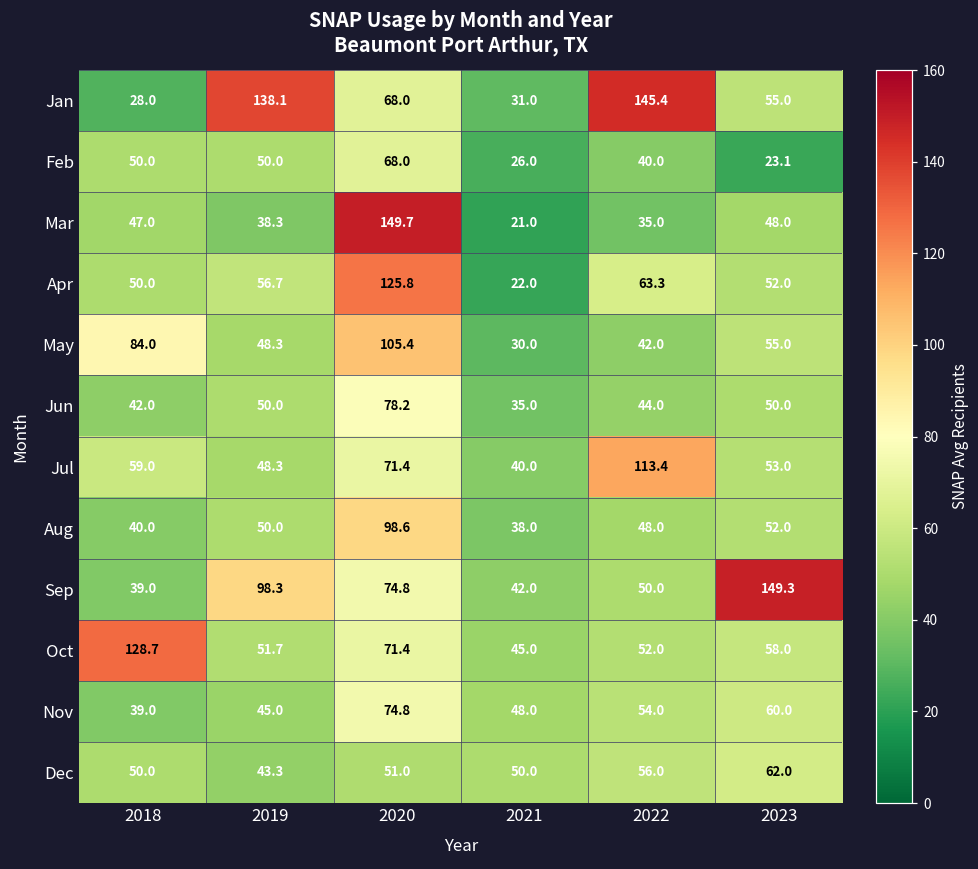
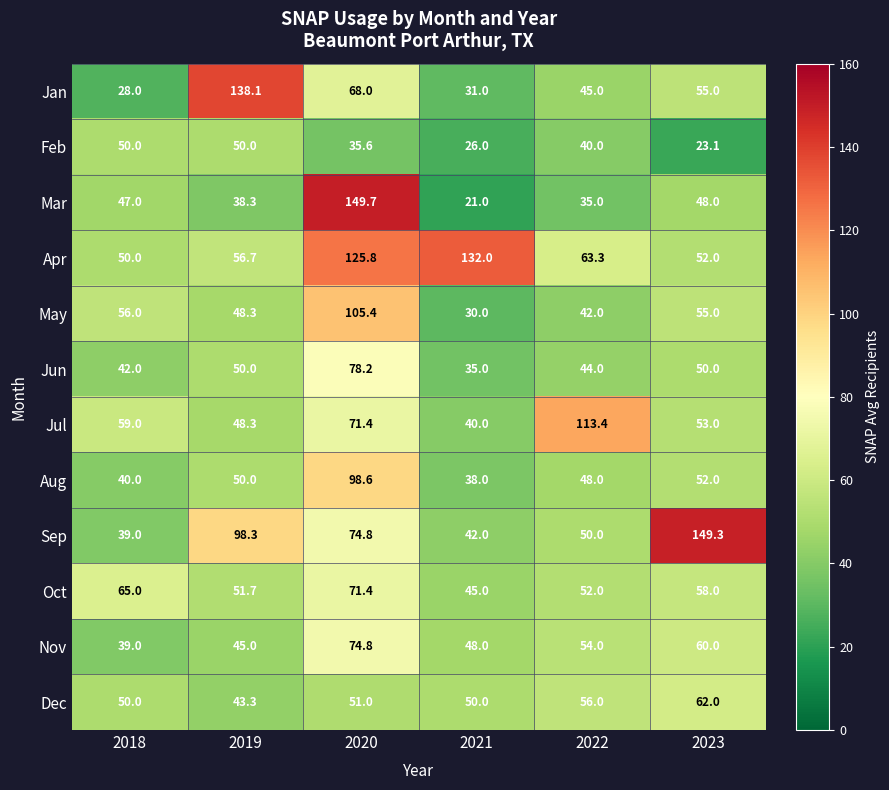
Jan, 2022: 145.4 -> 45.0
Feb, 2020: 68.0 -> 35.6
Apr, 2021: 22.0 -> 132.0
May, 2018: 84.0 -> 56.0
Oct, 2018: 128.7 -> 65.0
